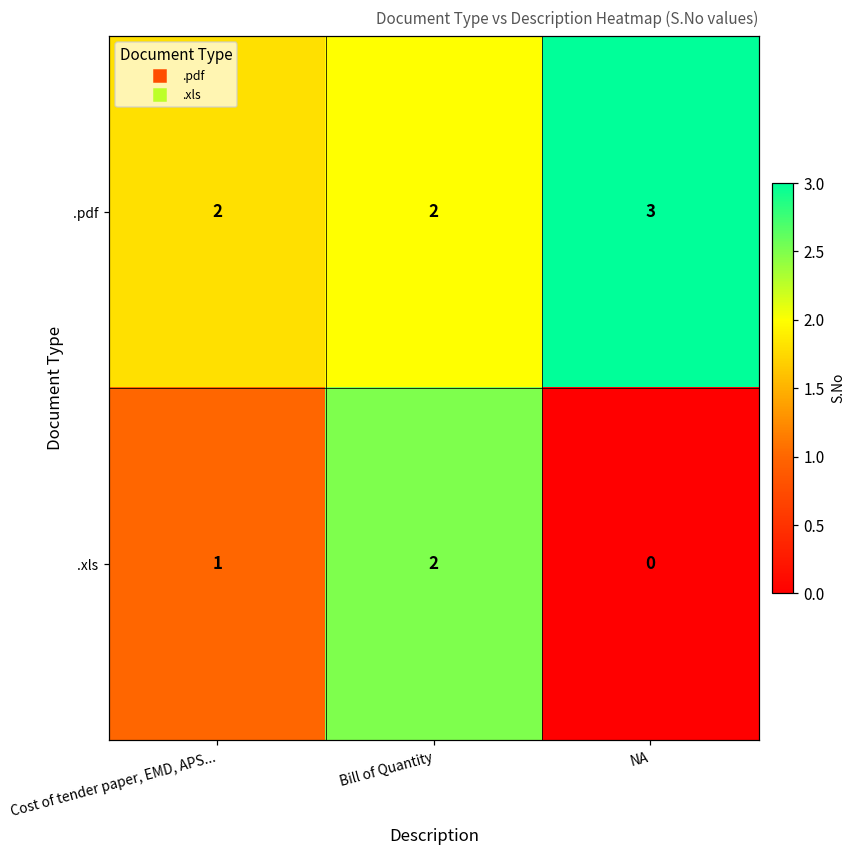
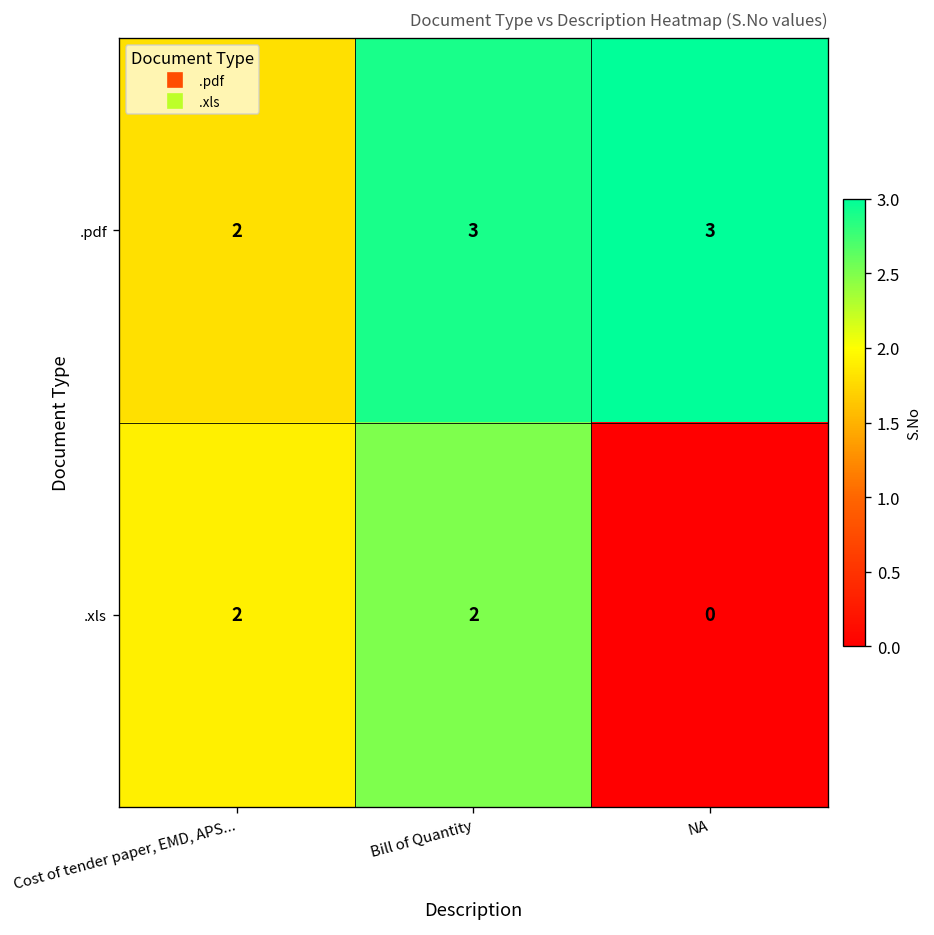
.pdf, Bill of Quantity: 2 -> 3
.xls, Cost of tender paper, EMD, APS...: 1 -> 2
